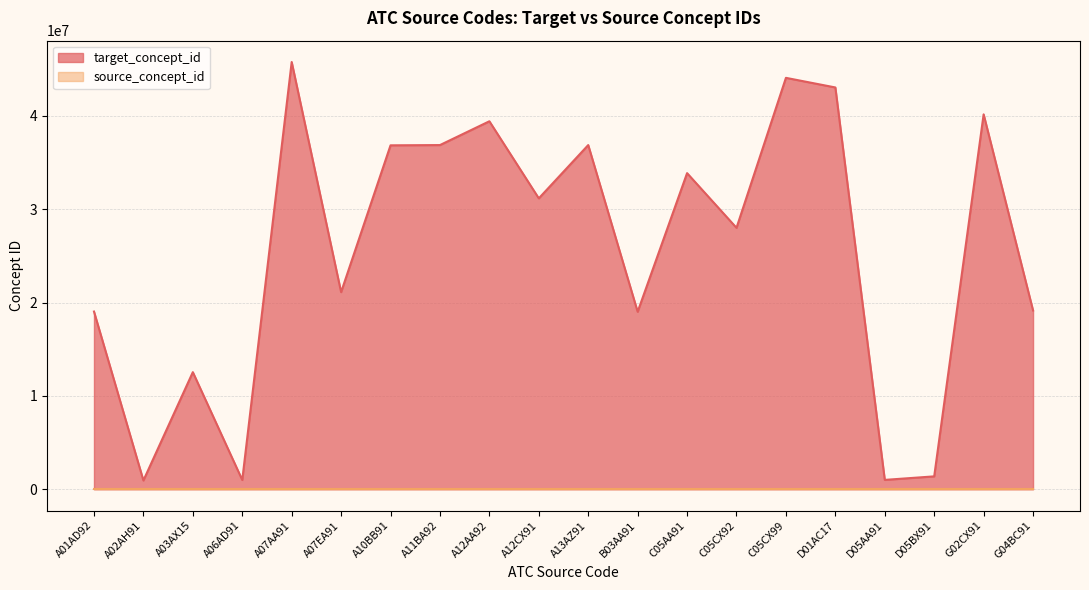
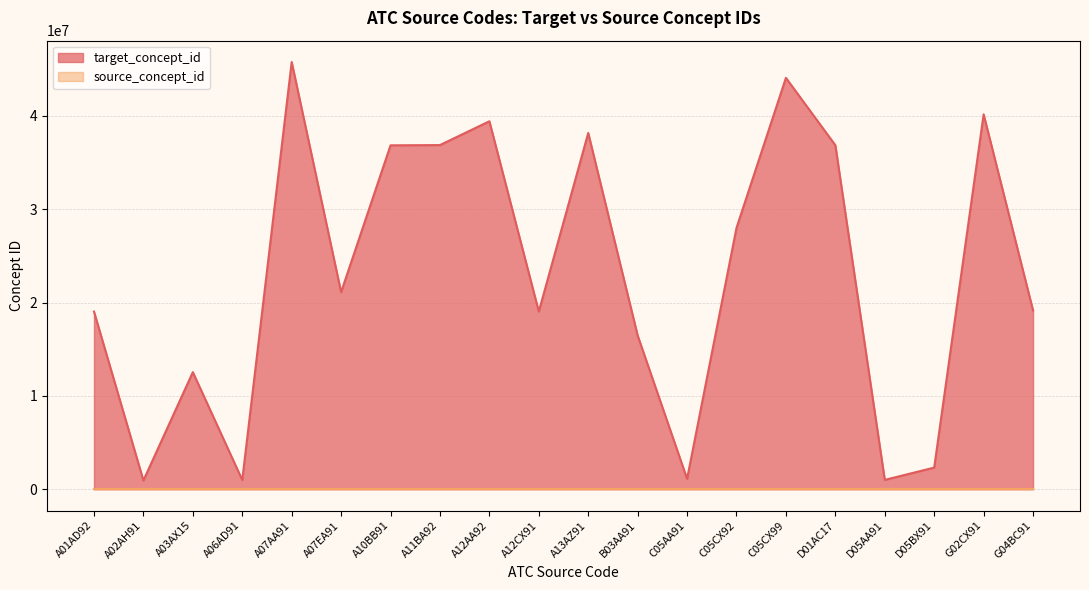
target_concept_id, A12CX91: 31000000 -> 19000000
target_concept_id, A13AZ91: 37000000 -> 38000000
target_concept_id, B03AA91: 19000000 -> 16000000
target_concept_id, C05AA91: 34000000 -> 1000000
target_concept_id, D01AC17: 43000000 -> 37000000
target_concept_id, D05BX91: 1000000 -> 2000000
